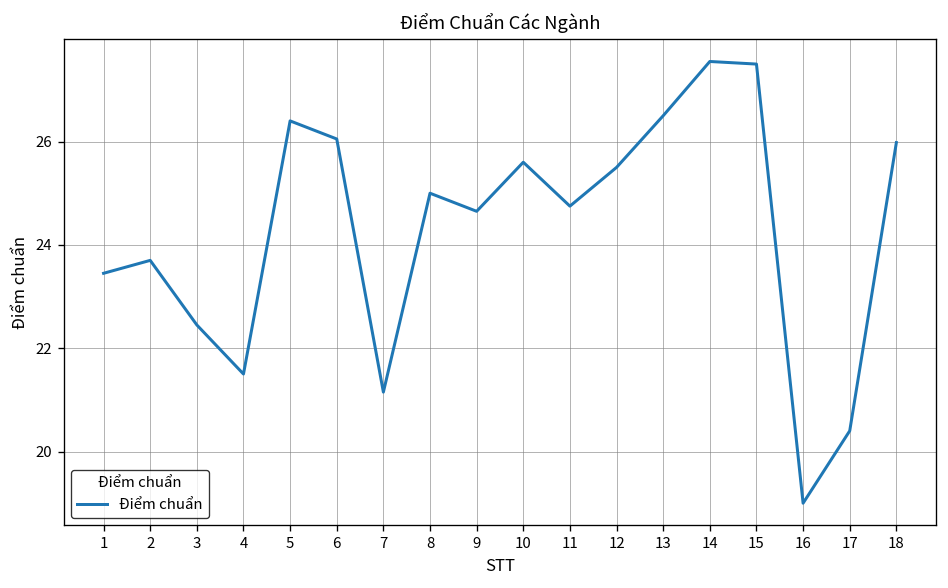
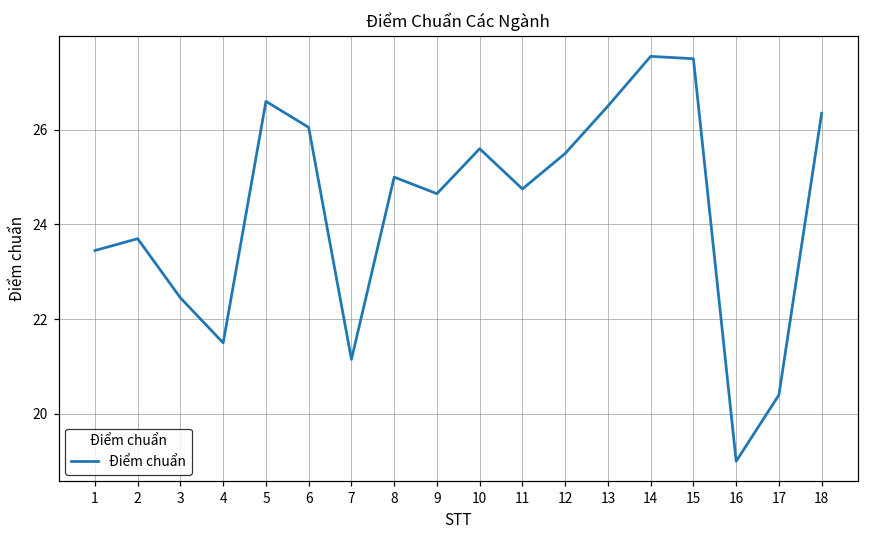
5: 26.4 -> 26.6
18: 26.0 -> 26.4
